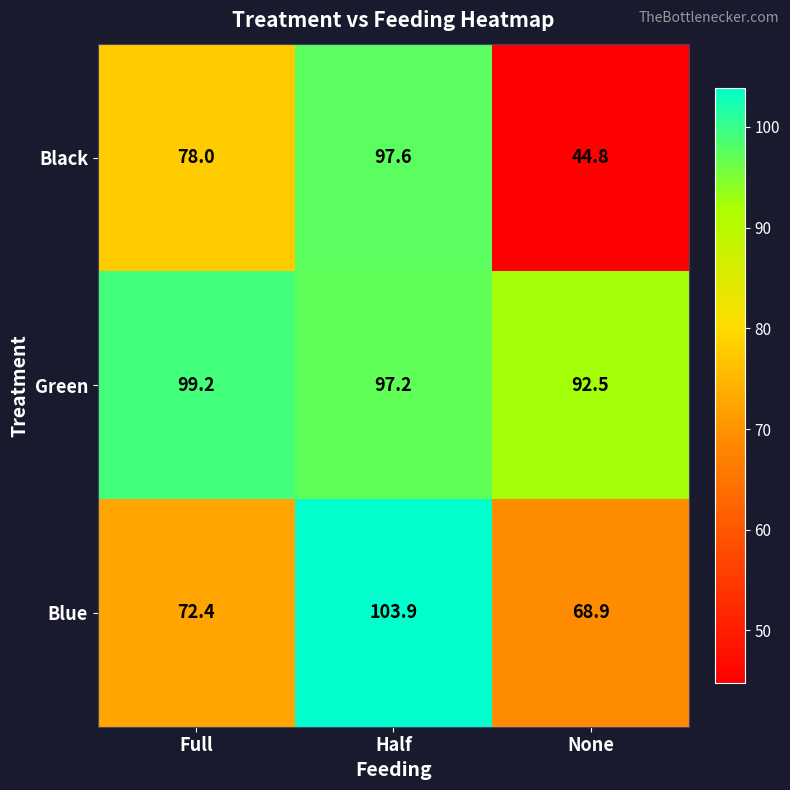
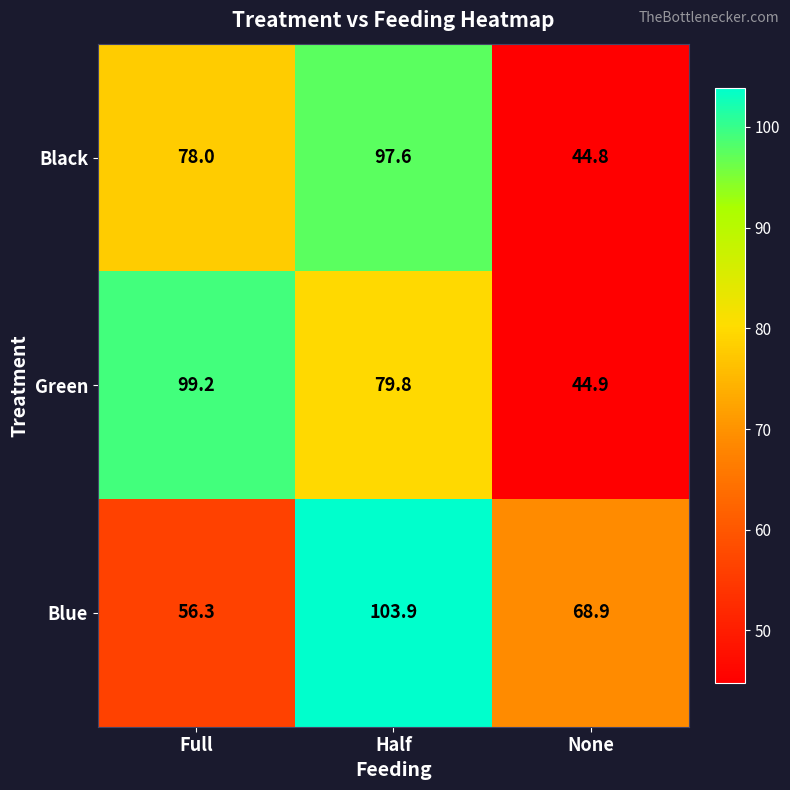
Green, Half: 97.2 -> 79.8
Green, None: 92.5 -> 44.9
Blue, Full: 72.4 -> 56.3
